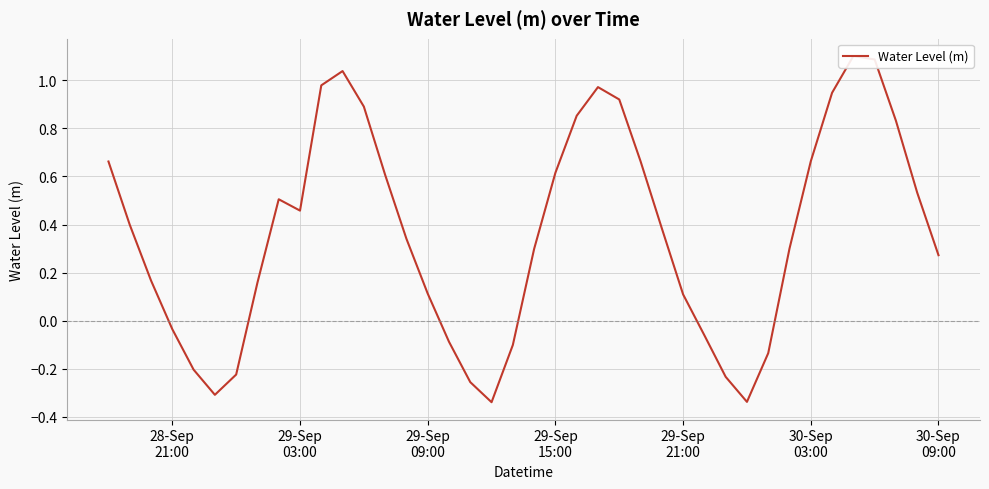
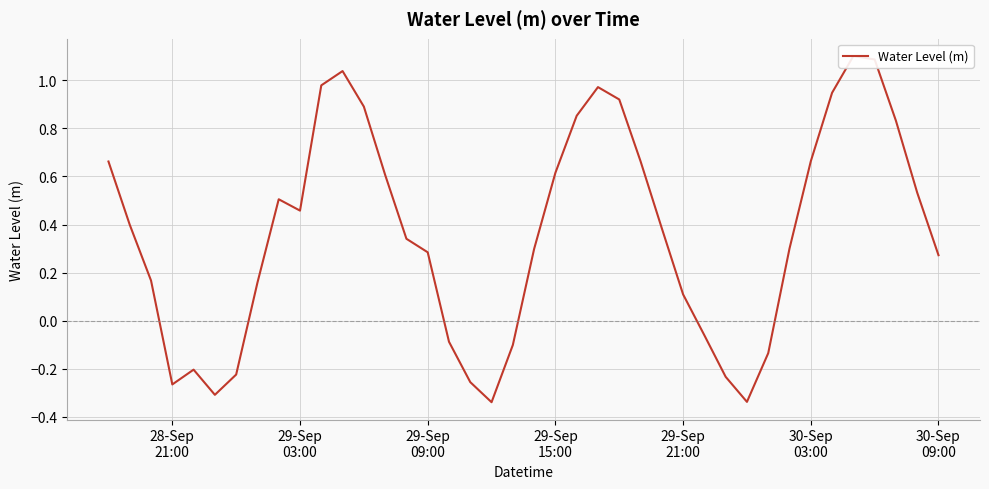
28-Sep 21:00: -0.04 -> -0.27
29-Sep 09:00: 0.11 -> 0.28
